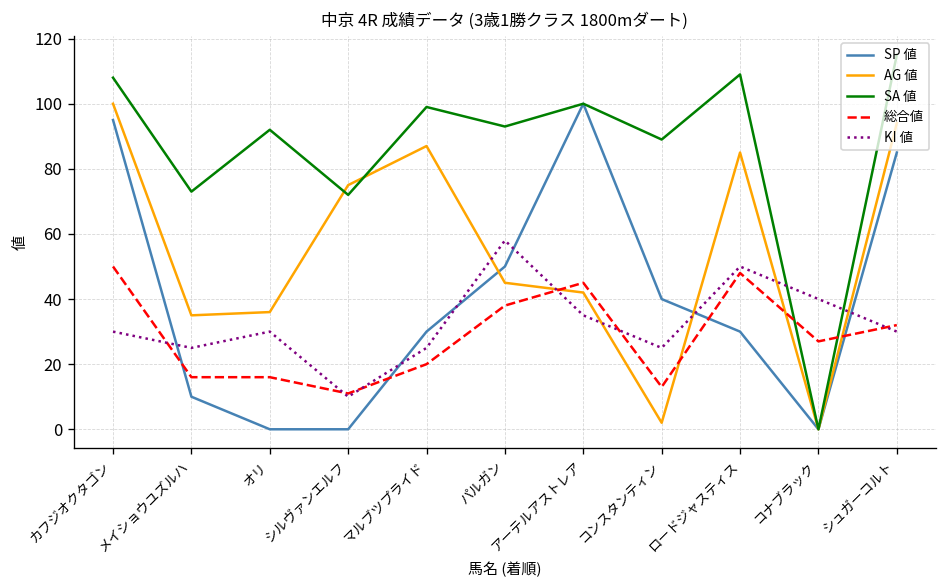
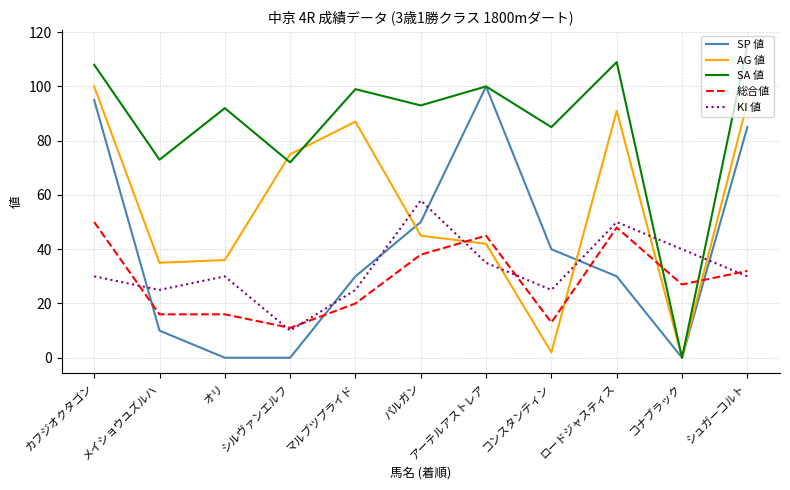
SA 値, コンスタンティン: 89 -> 85
AG 値, ロードジャスティス: 85 -> 91
